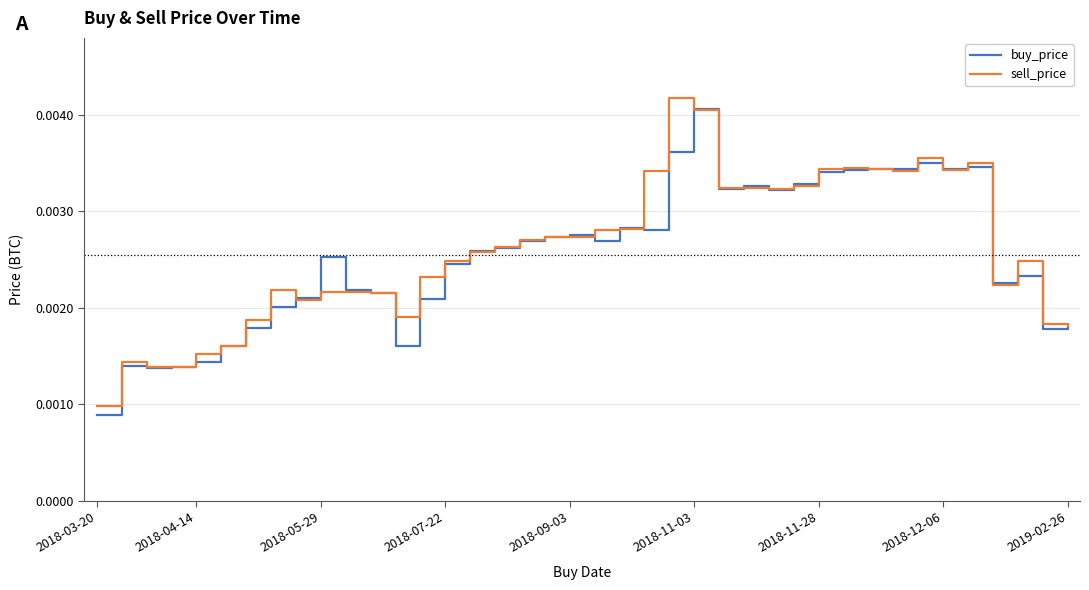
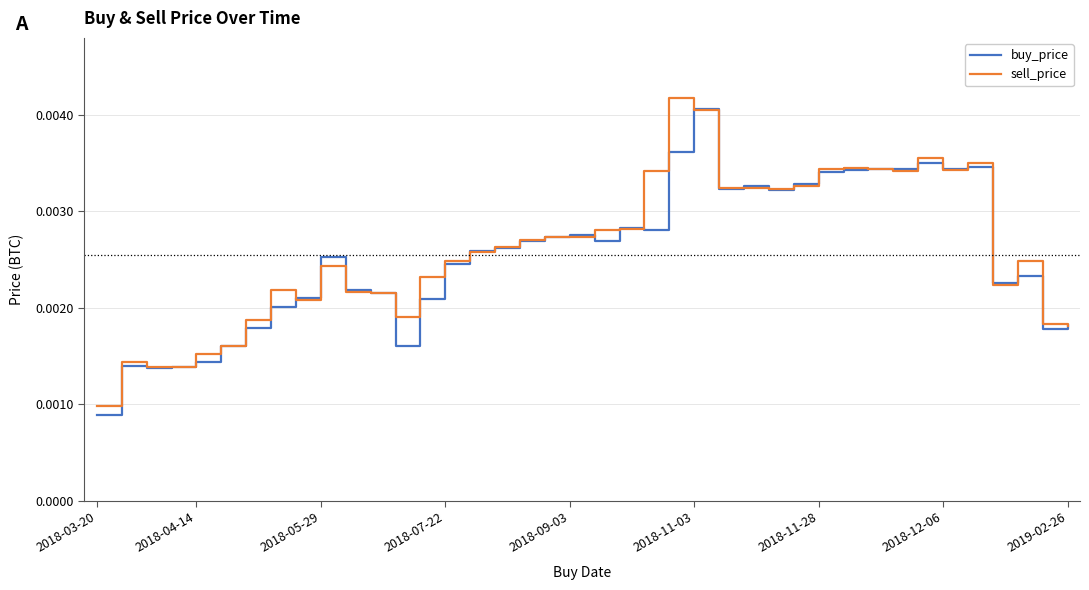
sell_price, 2018-05-29: 0.0022 -> 0.0024
